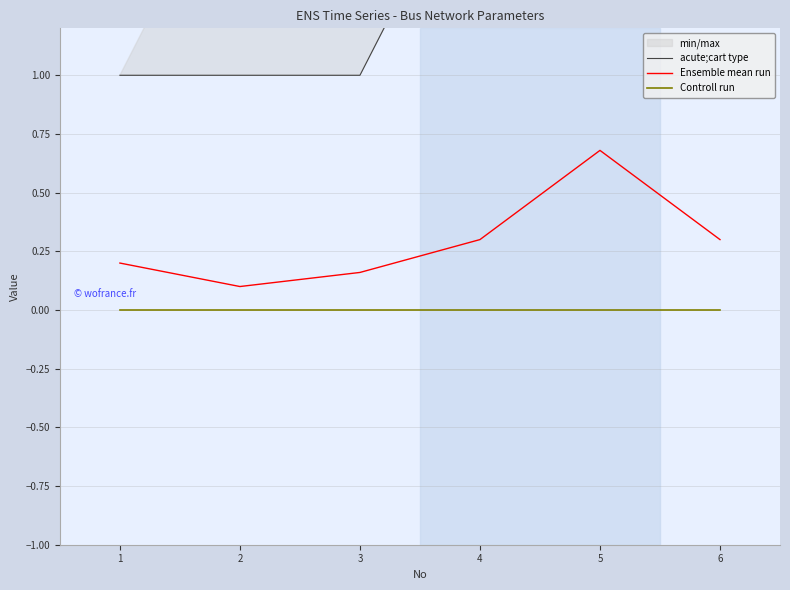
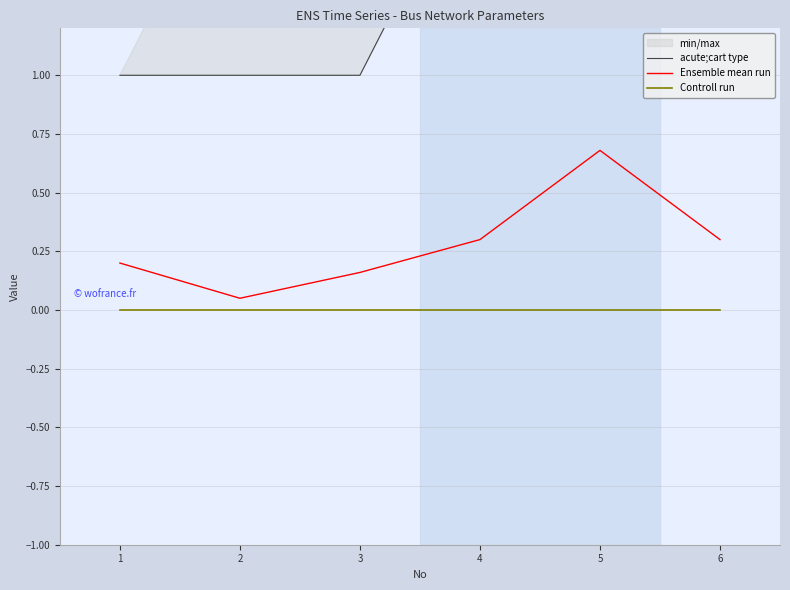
Ensemble mean run, 2: 0.10 -> 0.05
